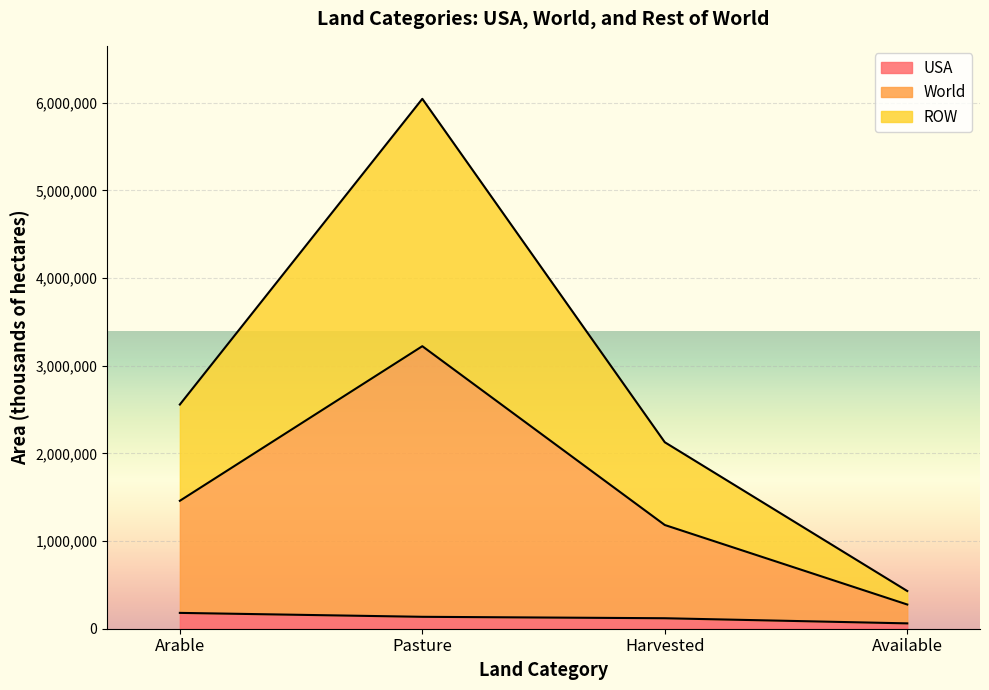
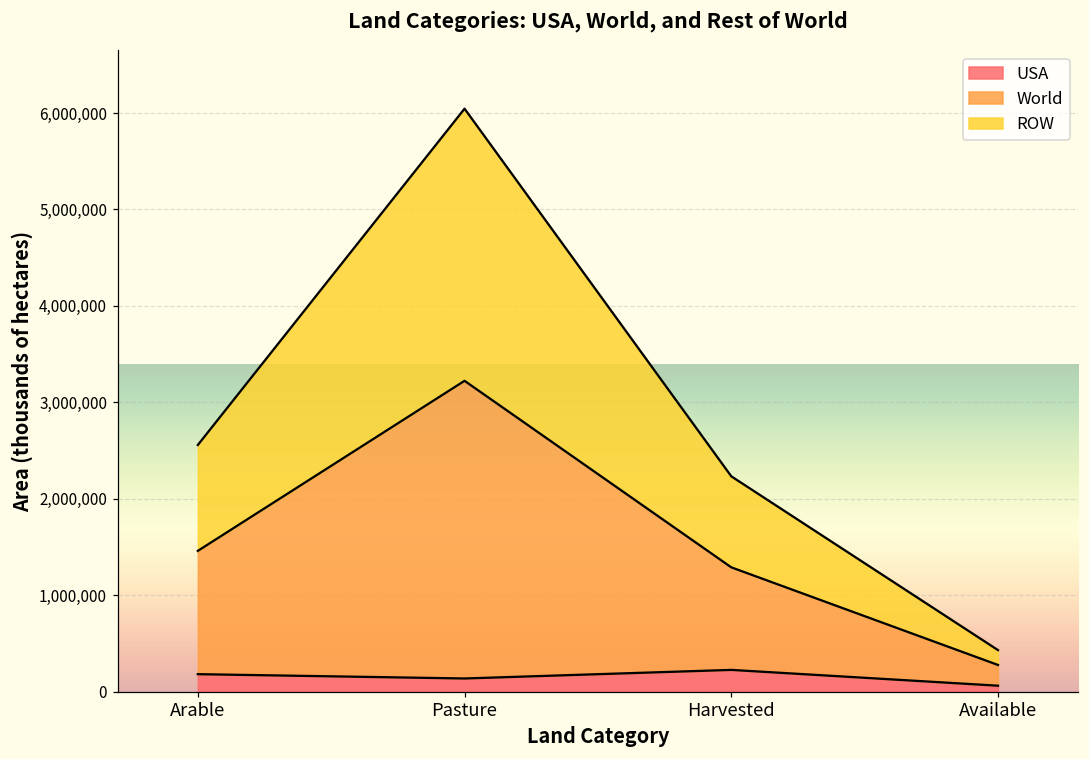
USA, Harvested: 100,000 -> 200,000
